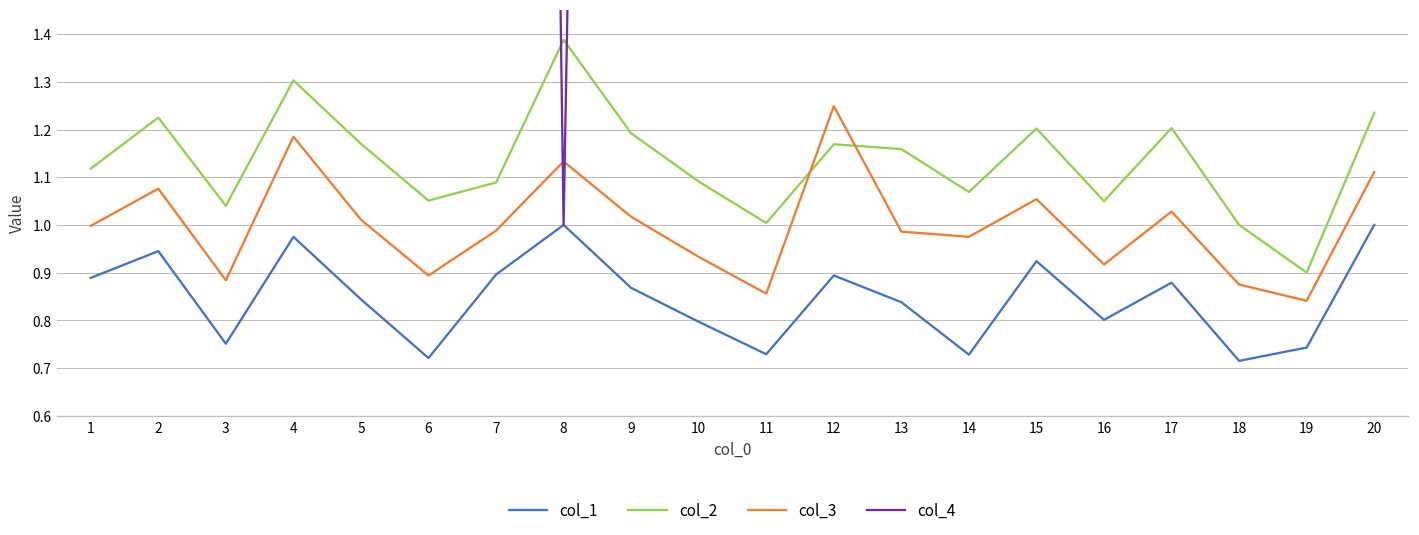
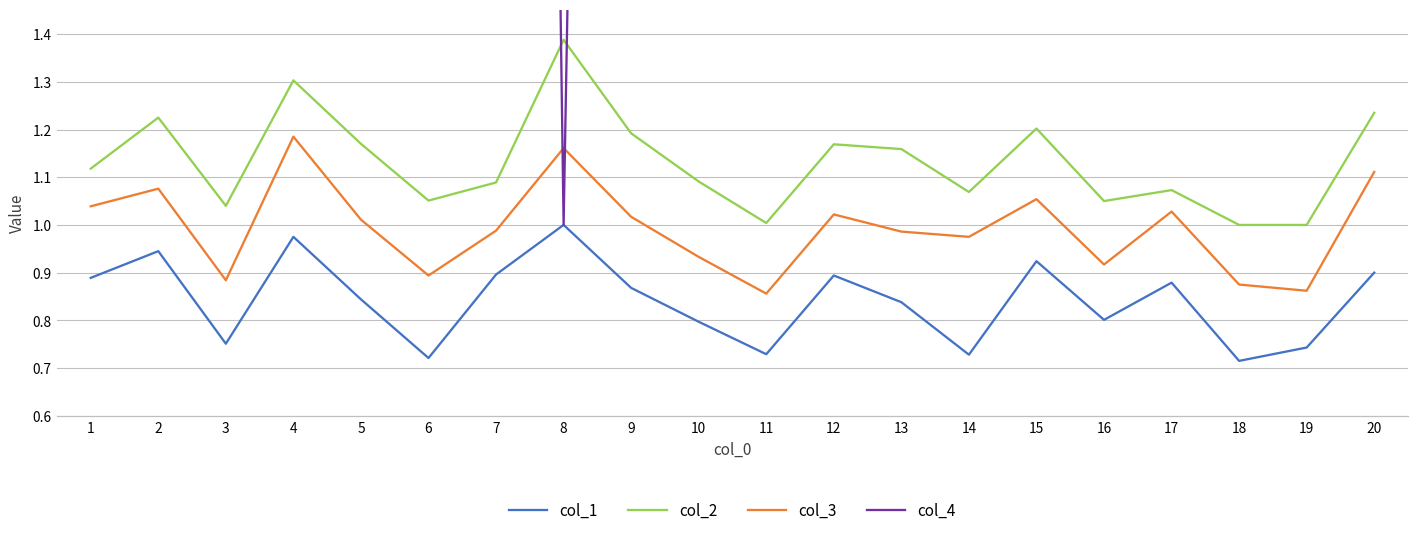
col_3, 1: 1.00 -> 1.04
col_3, 8: 1.13 -> 1.16
col_3, 12: 1.25 -> 1.02
col_2, 17: 1.20 -> 1.07
col_2, 19: 0.9 -> 1.0
col_3, 19: 0.84 -> 0.86
col_1, 20: 1.0 -> 0.9
